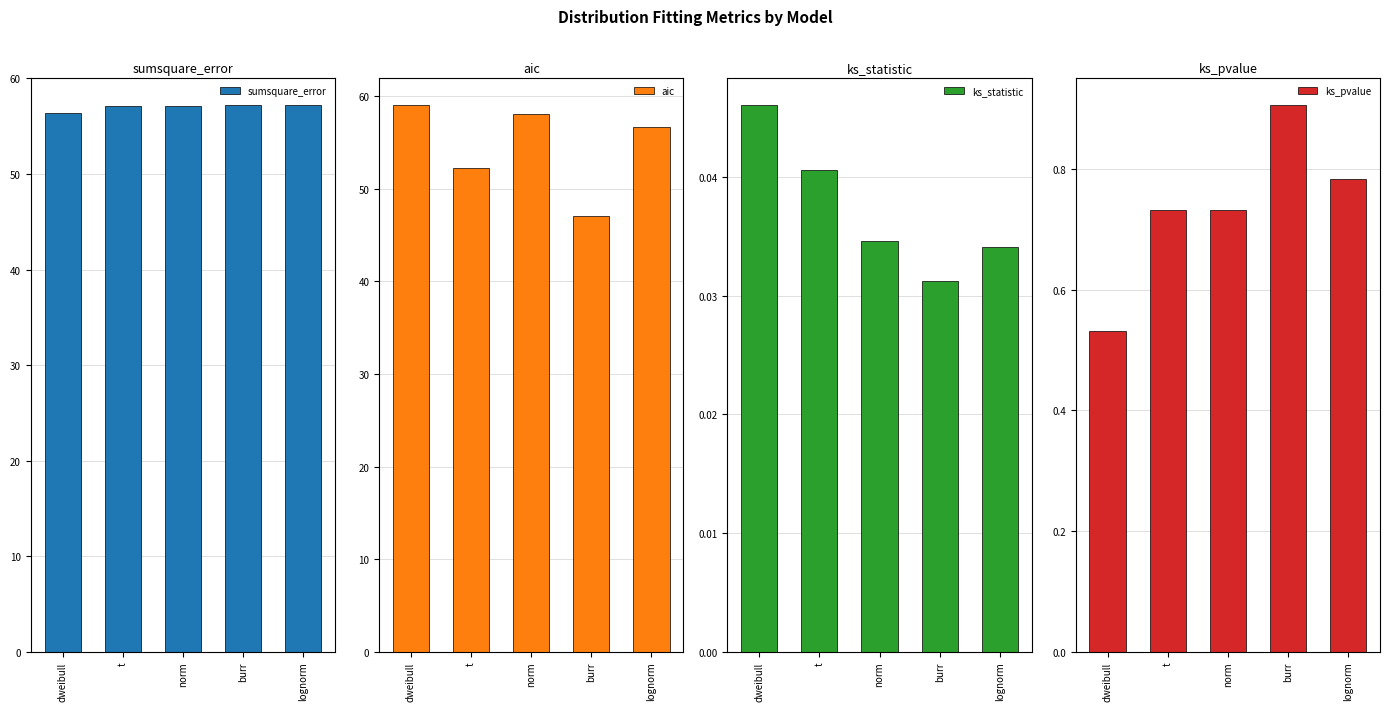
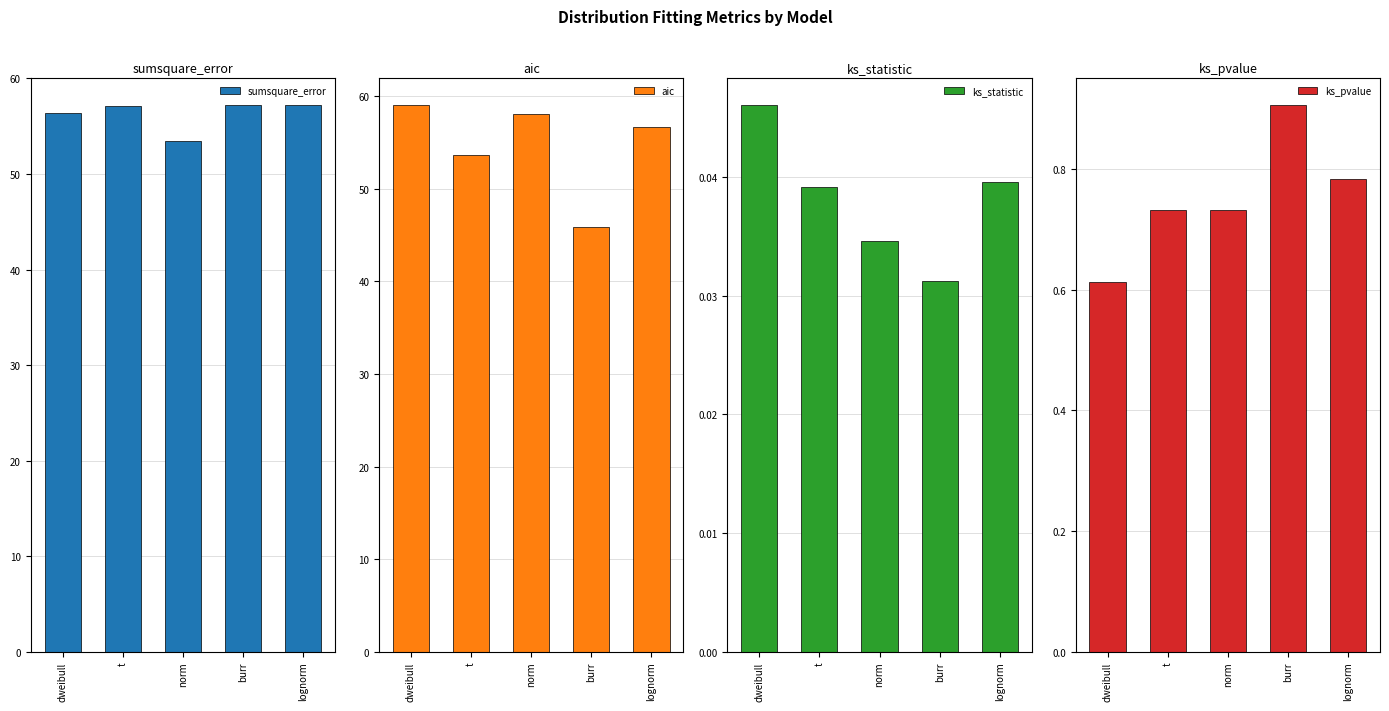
sumsquare_error, norm: 57 -> 53
aic, t: 52 -> 54
aic, burr: 47 -> 46
ks_statistic, t: 0.0406 -> 0.0391
ks_statistic, lognorm: 0.0341 -> 0.0396
ks_pvalue, dweibull: 0.53 -> 0.61
